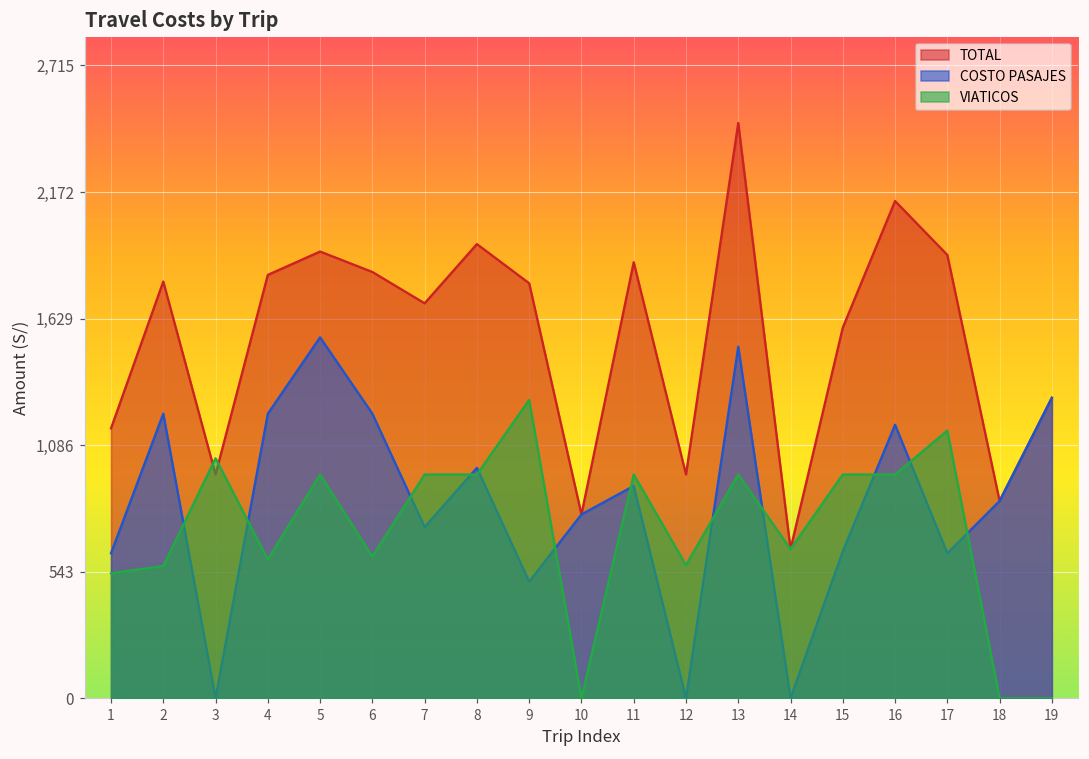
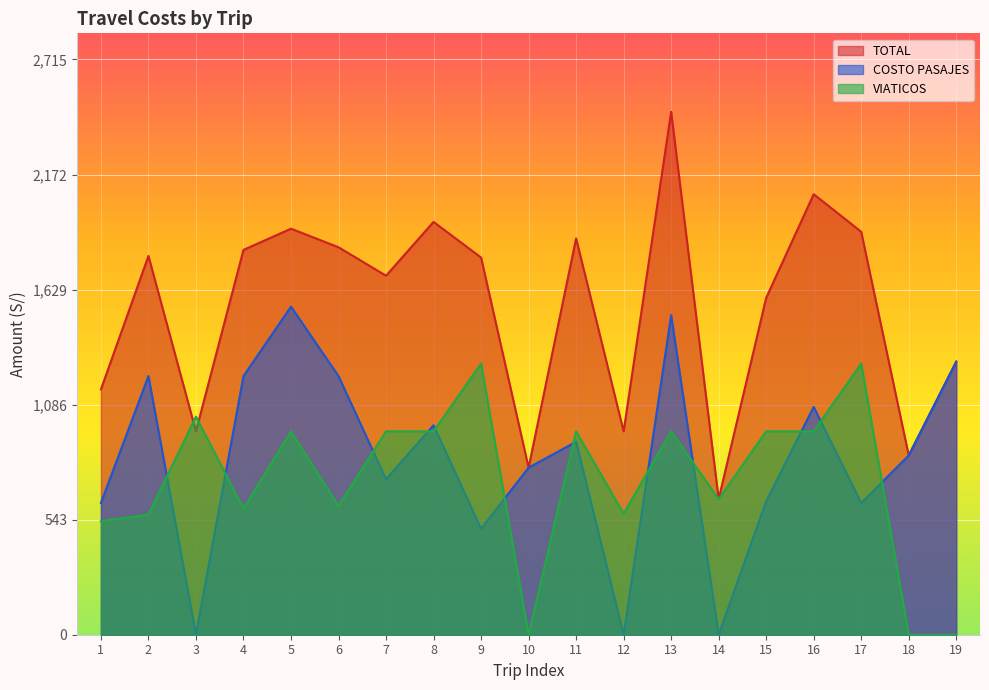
TOTAL, 16: 2,130 -> 2,080
COSTO PASAJES, 16: 1,170 -> 1,080
VIATICOS, 17: 1,150 -> 1,280
